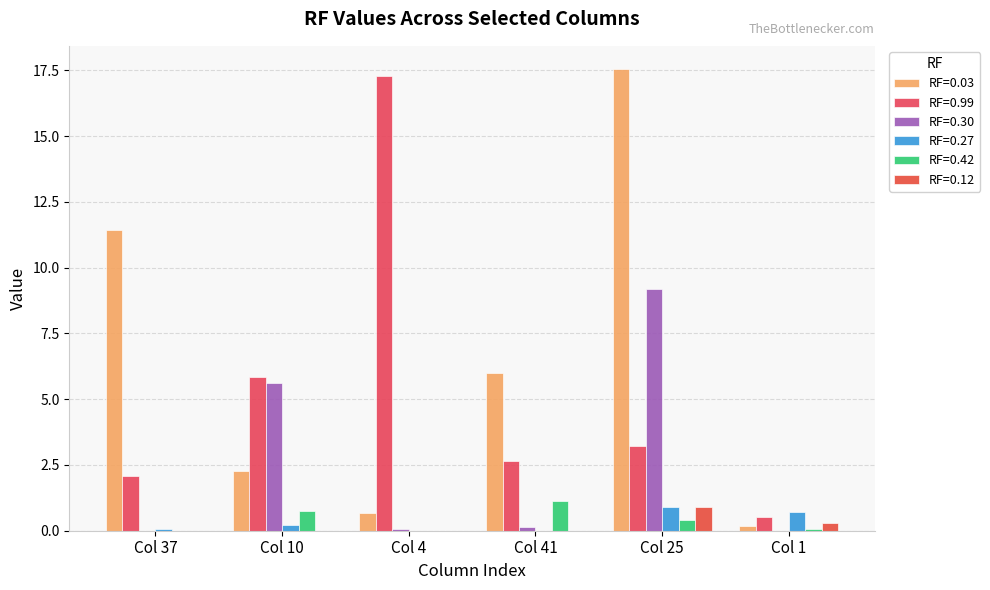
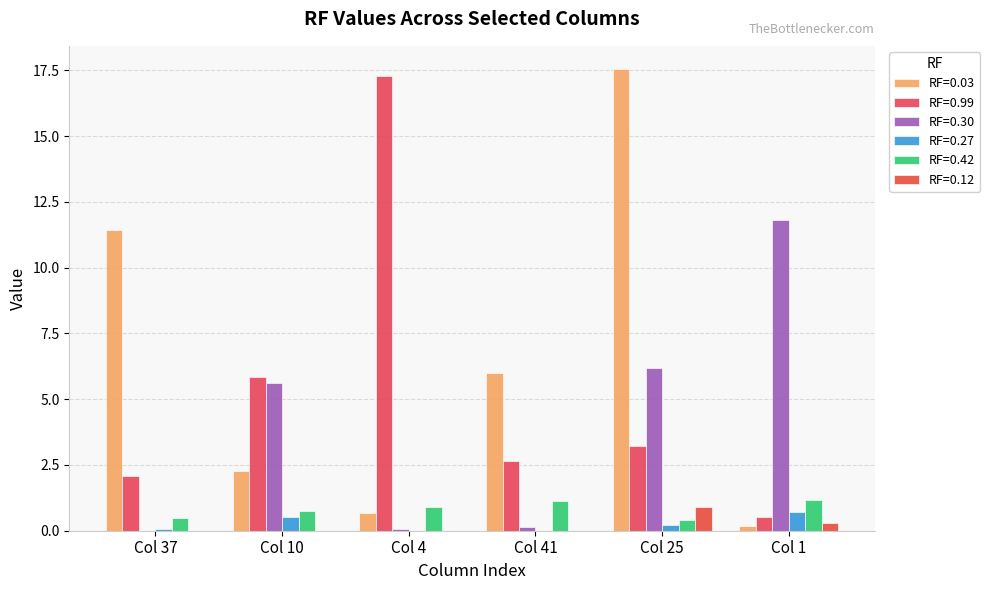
RF=0.42, Col 37: 0.0 -> 0.5
RF=0.27, Col 10: 0.2 -> 0.5
RF=0.42, Col 4: 0.0 -> 0.9
RF=0.30, Col 25: 9.2 -> 6.2
RF=0.27, Col 25: 0.9 -> 0.2
RF=0.30, Col 1: 0.0 -> 11.8
RF=0.42, Col 1: 0.1 -> 1.2
